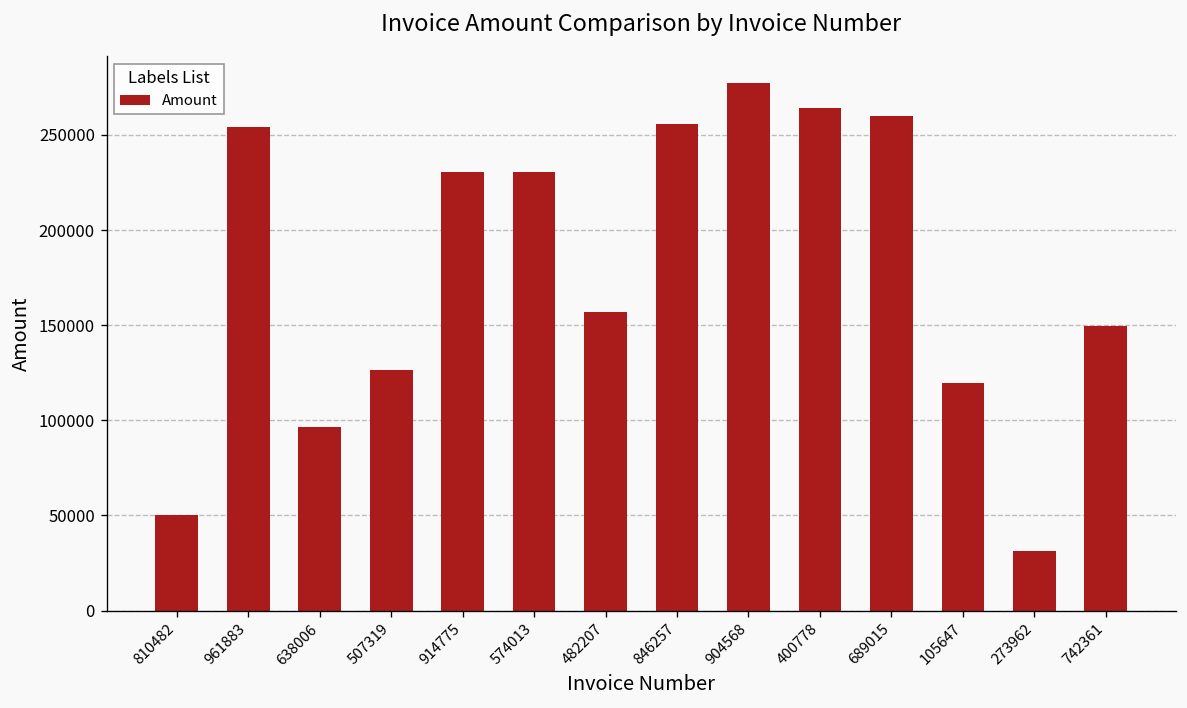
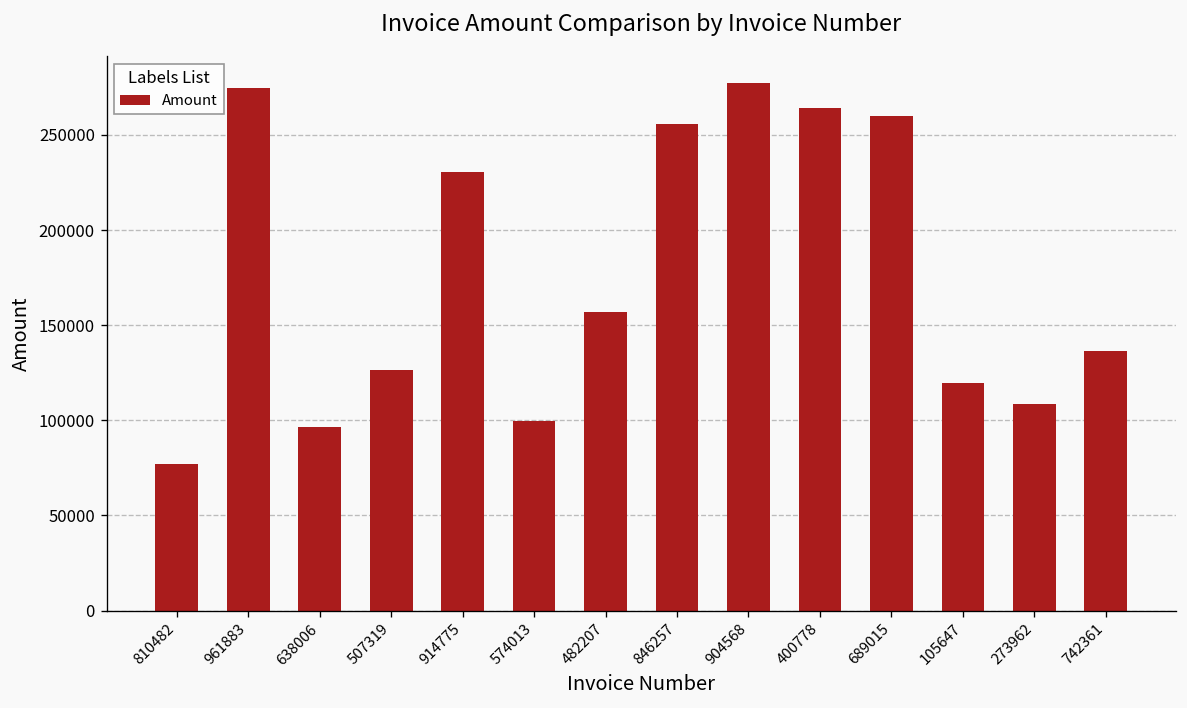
810482: 50000 -> 77000
961883: 254000 -> 275000
574013: 231000 -> 99000
273962: 31000 -> 108000
742361: 150000 -> 136000
